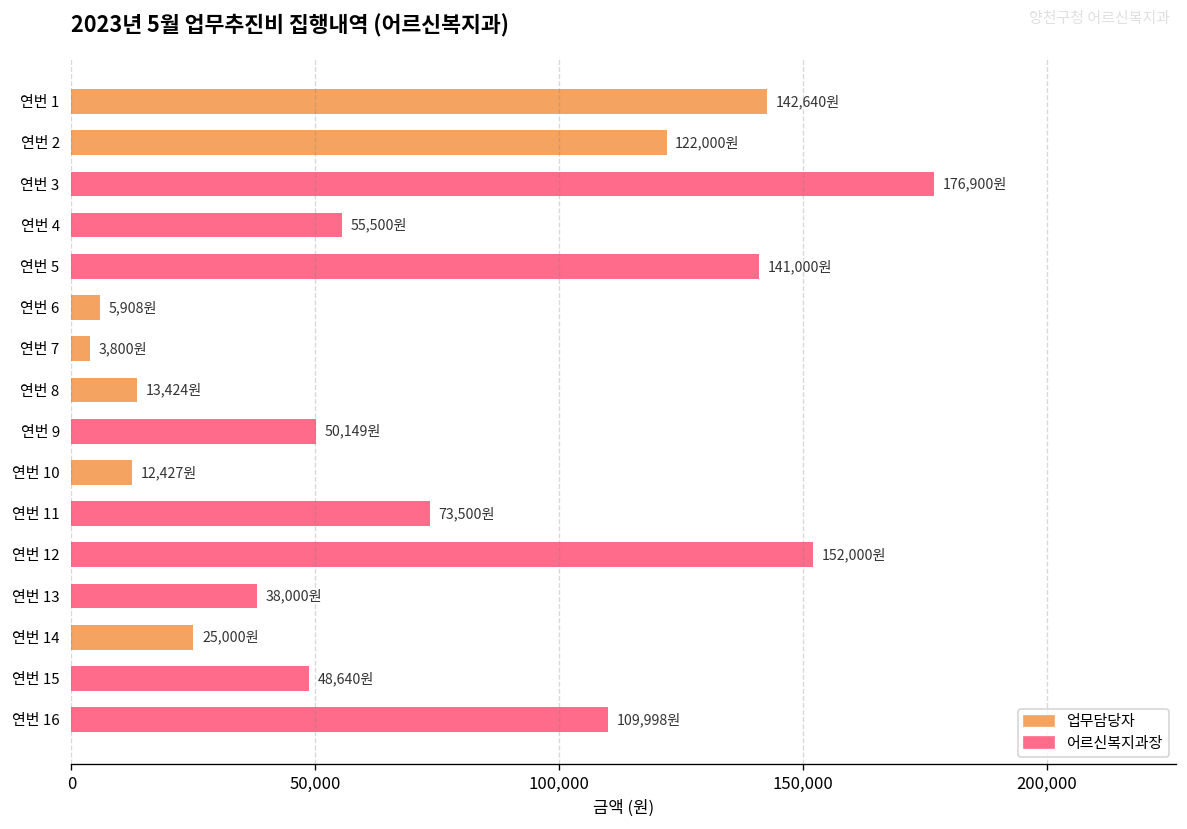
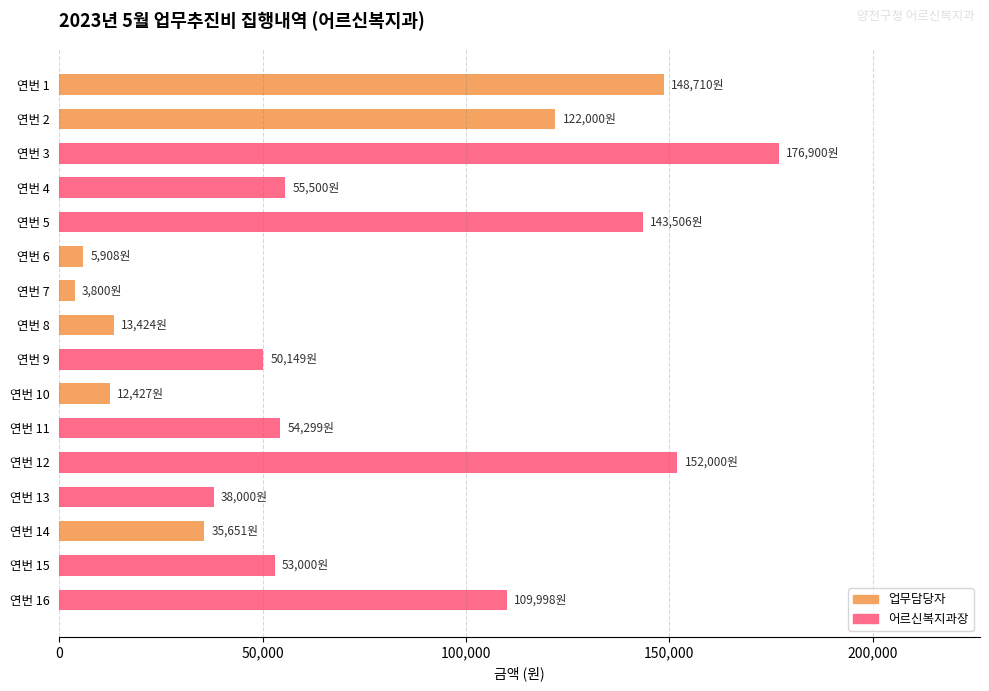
연번 1: 142,640원 -> 148,710원
연번 5: 141,000원 -> 143,506원
연번 11: 73,500원 -> 54,299원
연번 14: 25,000원 -> 35,651원
연번 15: 48,640원 -> 53,000원
